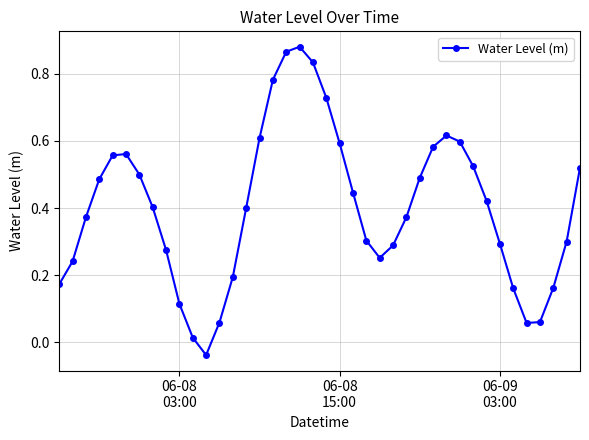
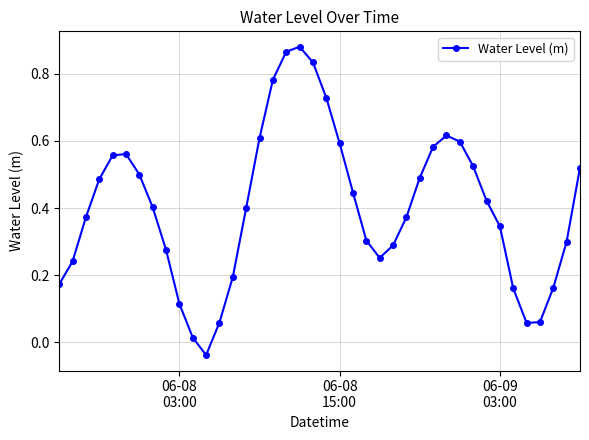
06-09 03:00: 0.29 -> 0.35
